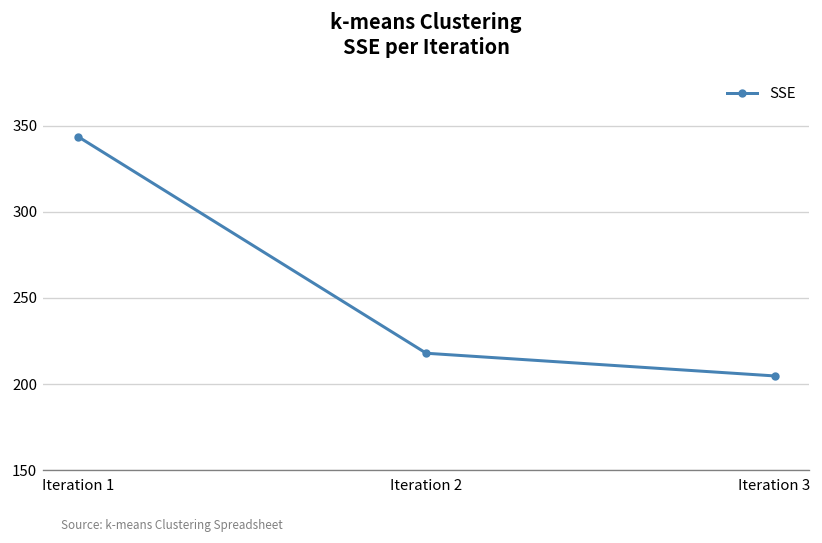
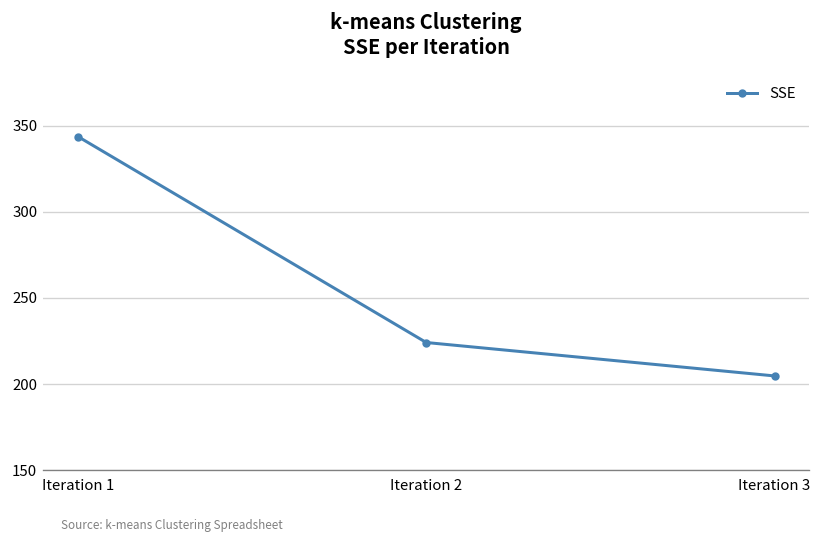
Iteration 2: 218 -> 224
